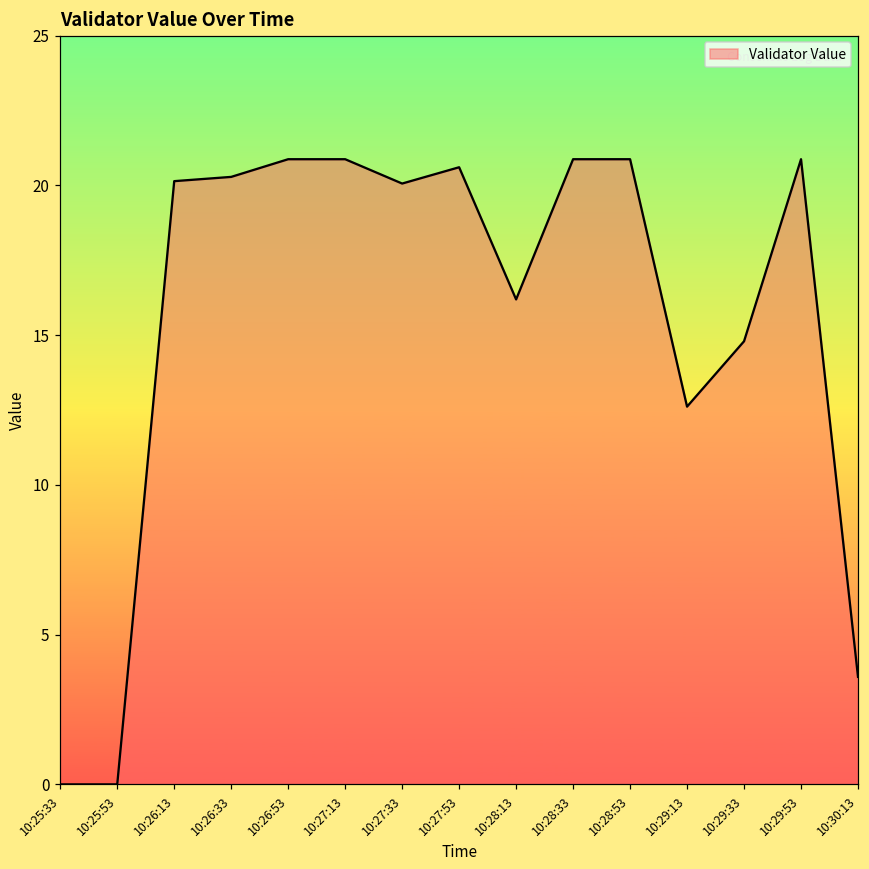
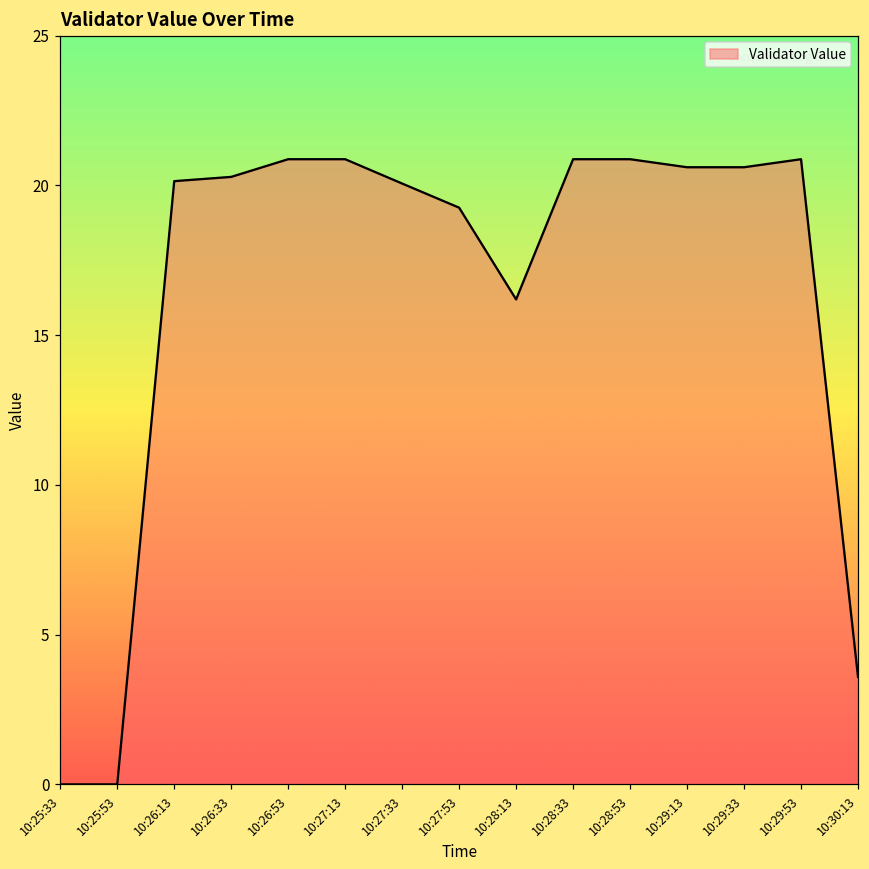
10:27:53: 20.6 -> 19.3
10:29:13: 12.6 -> 20.6
10:29:33: 14.8 -> 20.6
